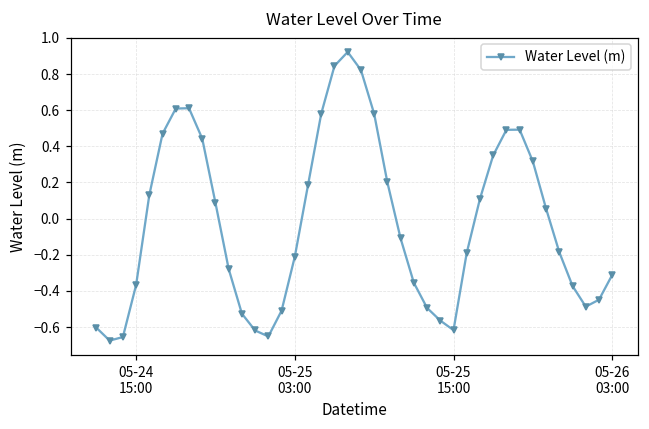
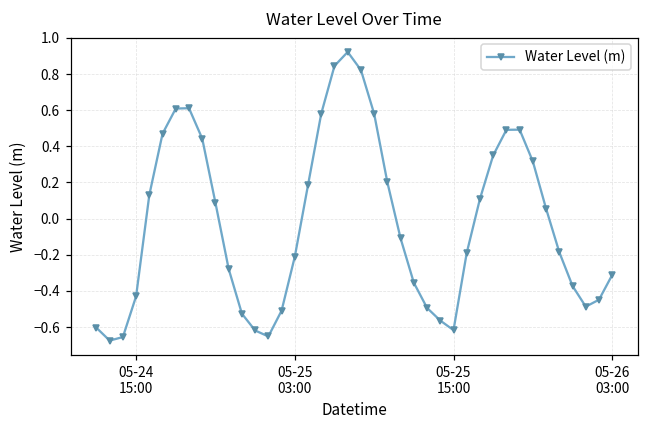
05-24 15:00: -0.37 -> -0.43
